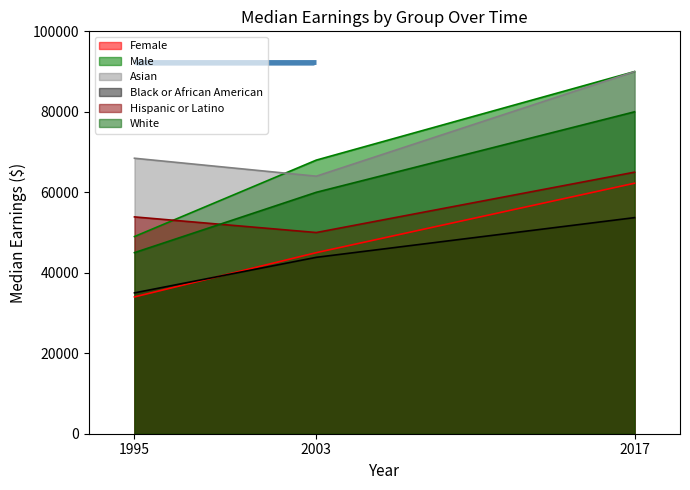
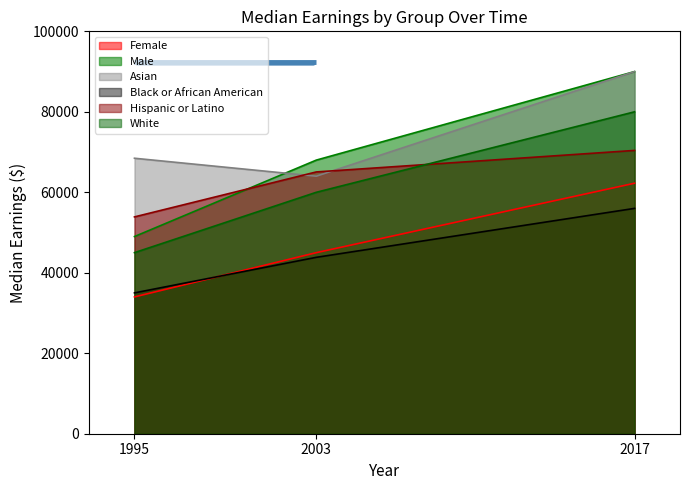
Hispanic or Latino, 2003: 50000 -> 65000
Black or African American, 2017: 54000 -> 56000
Hispanic or Latino, 2017: 65000 -> 70000
